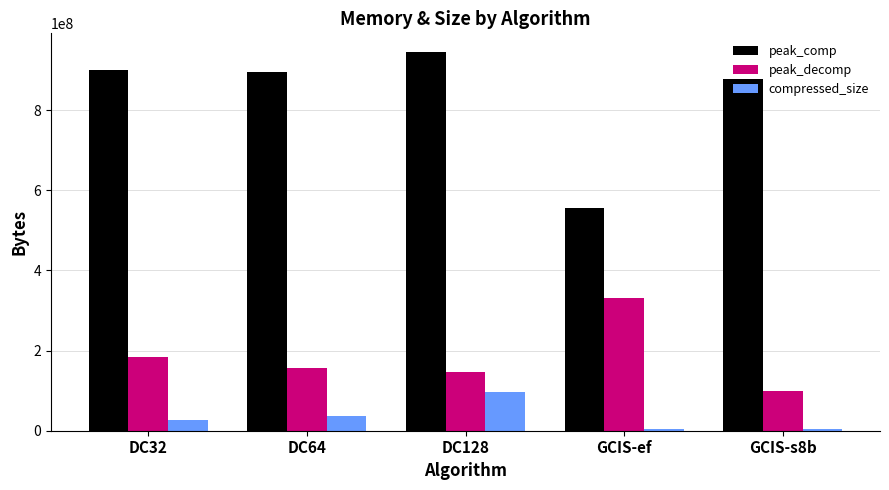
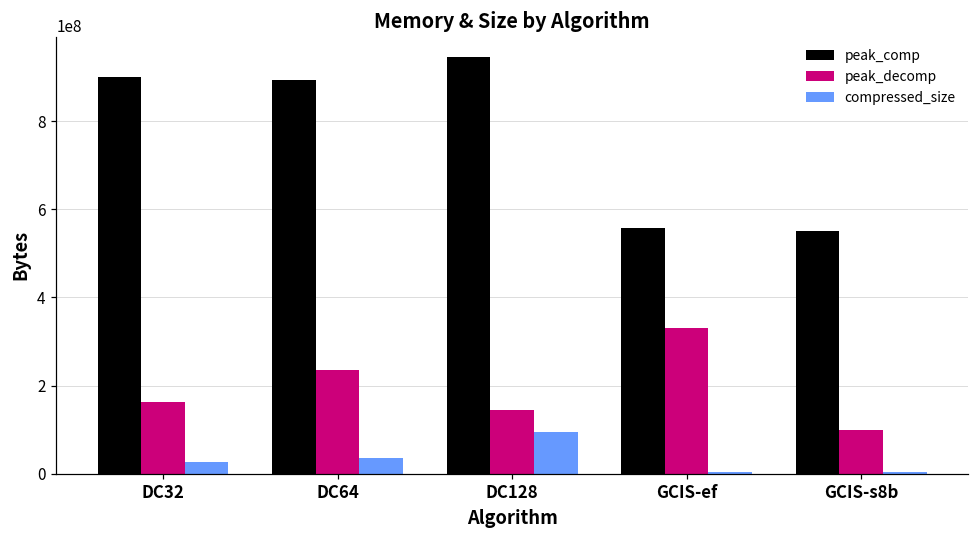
peak_decomp, DC32: 180000000 -> 160000000
peak_decomp, DC64: 160000000 -> 240000000
peak_comp, GCIS-s8b: 880000000 -> 550000000
